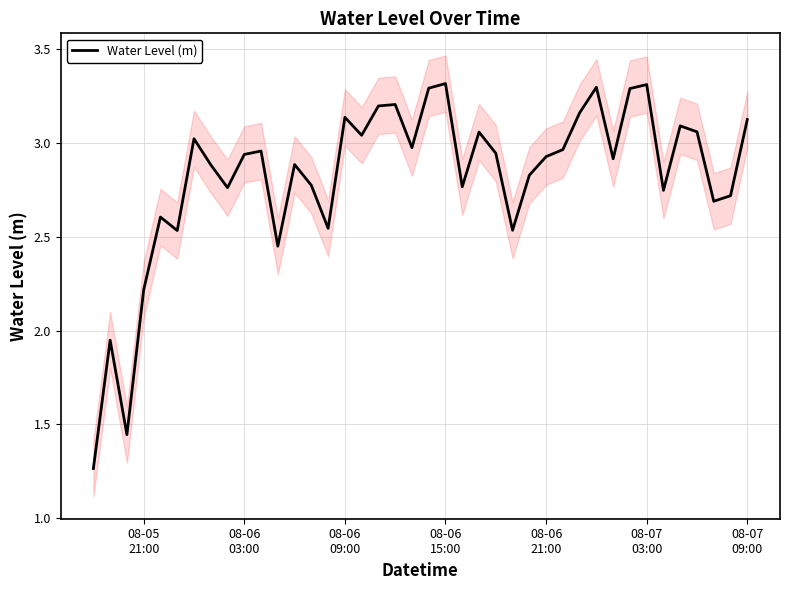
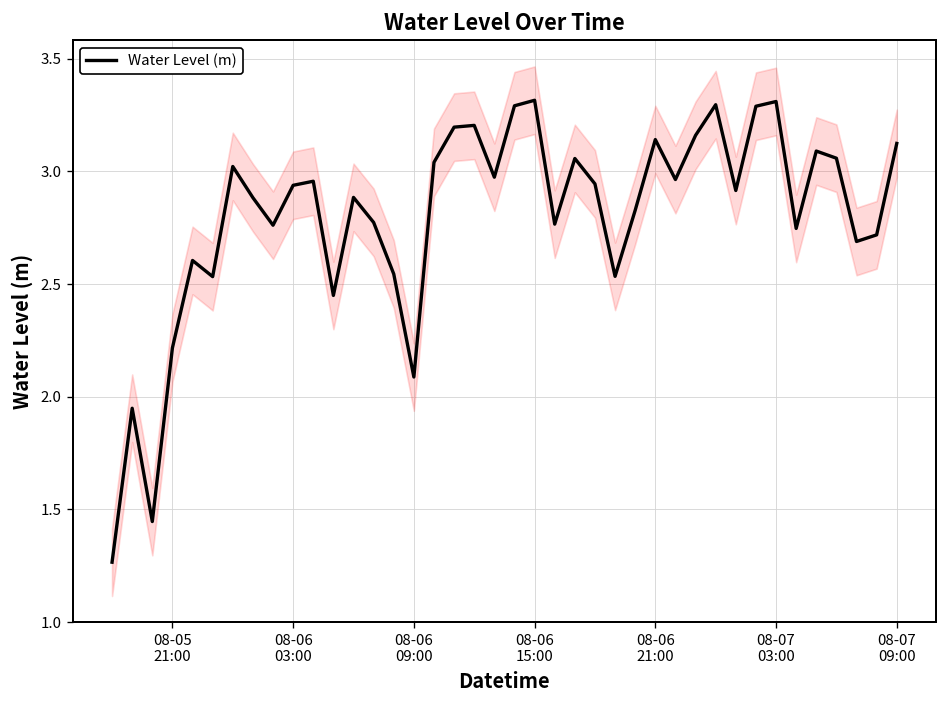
Water Level (m), 08-06 09:00: 3.14 -> 2.09
Water Level (m), 08-06 21:00: 2.93 -> 3.14
